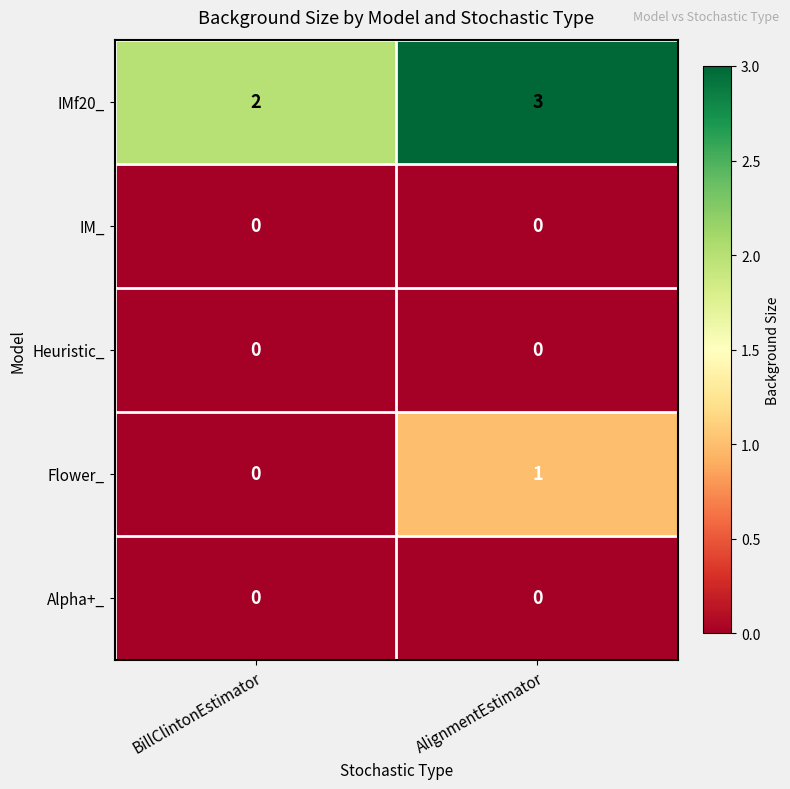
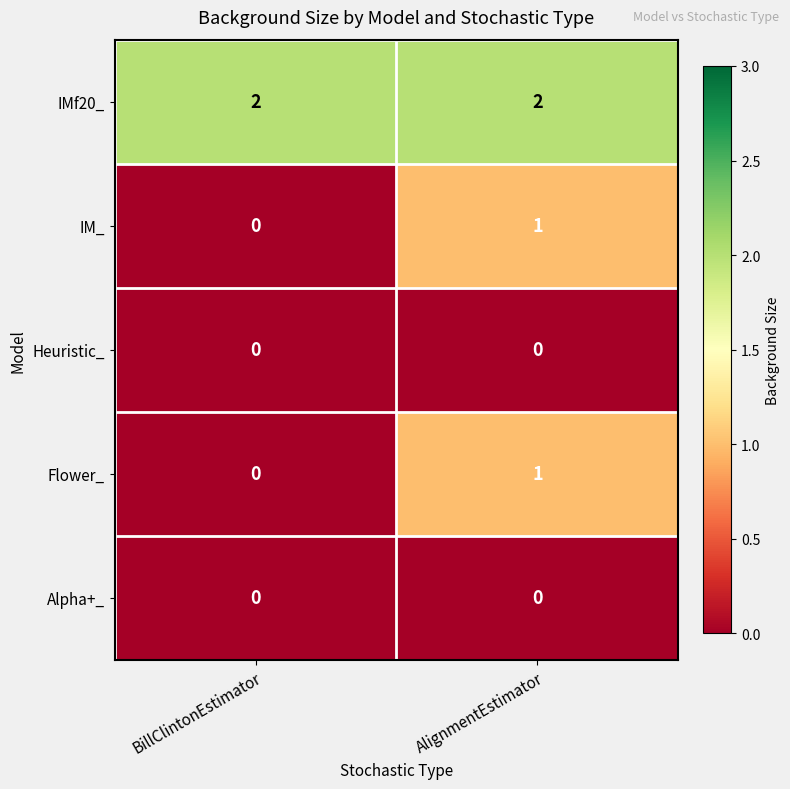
IMf20_, AlignmentEstimator: 3 -> 2
IM_, AlignmentEstimator: 0 -> 1
